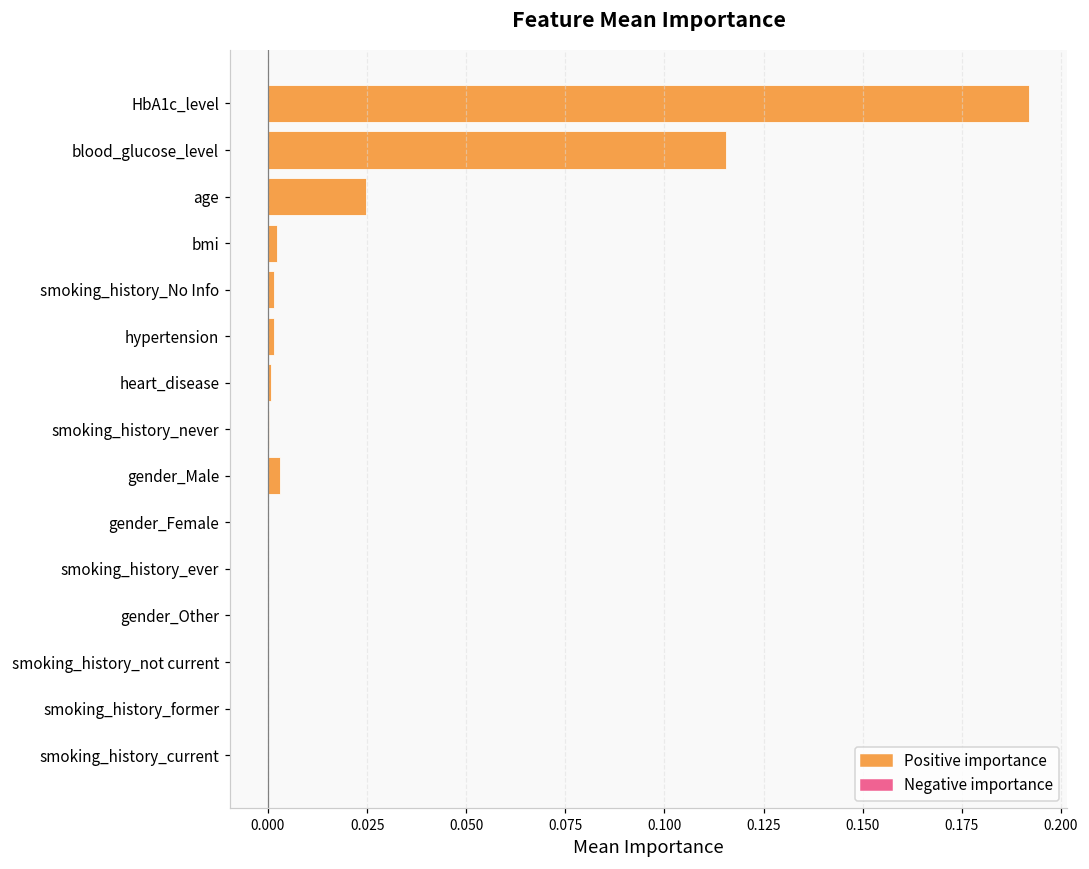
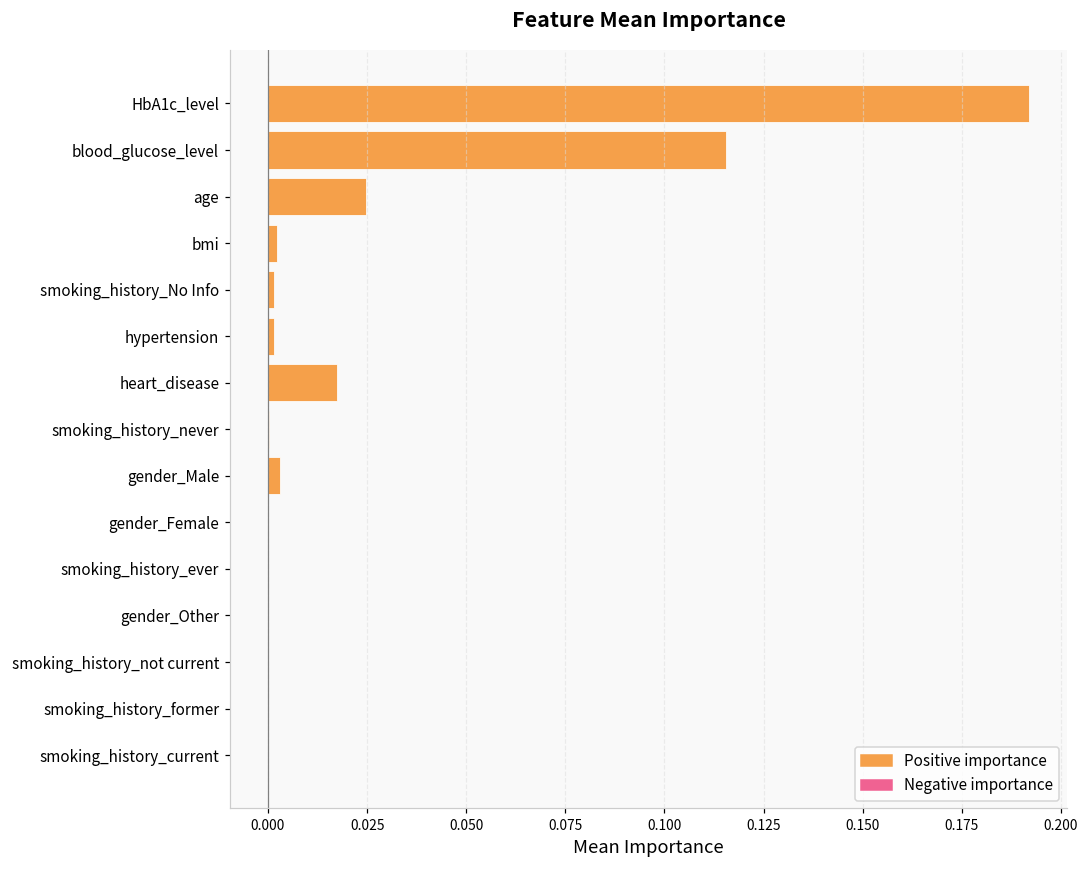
heart_disease: 0.001 -> 0.017
